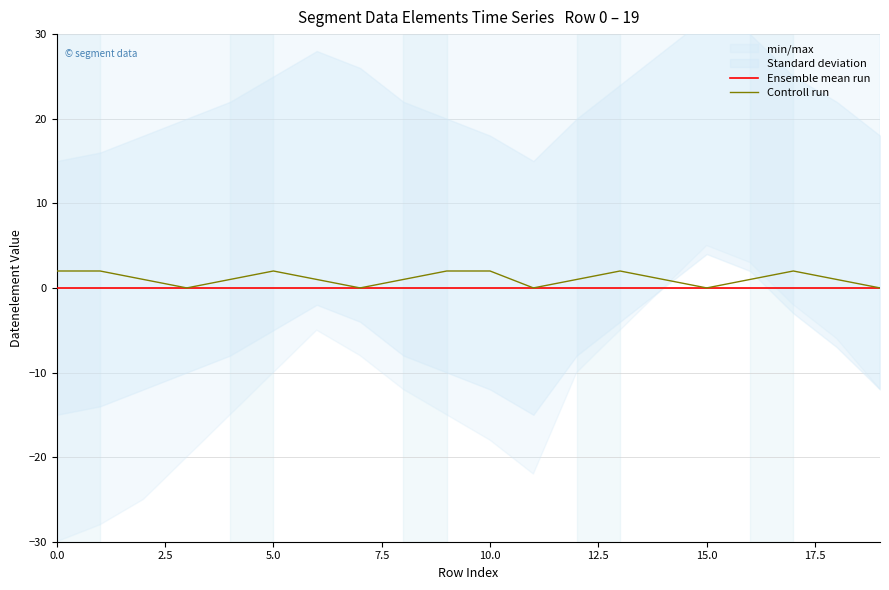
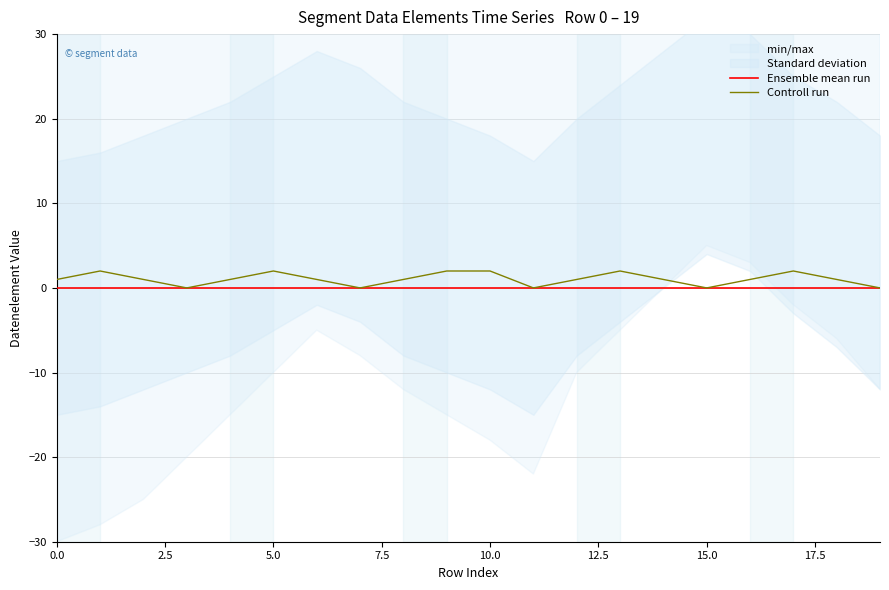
Controll run, 0.0: 2 -> 1
